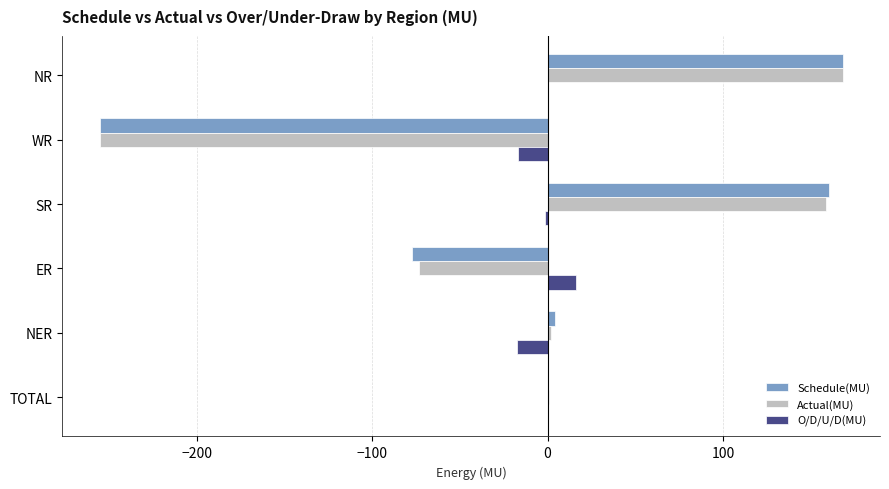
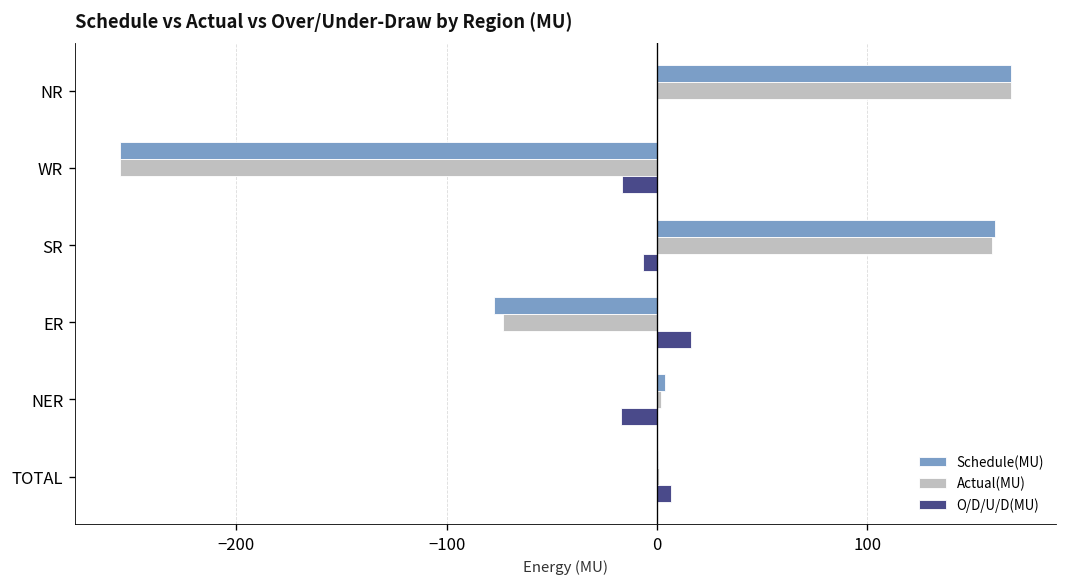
O/D/U/D(MU), SR: -2 -> -7
O/D/U/D(MU), TOTAL: 1 -> 7
